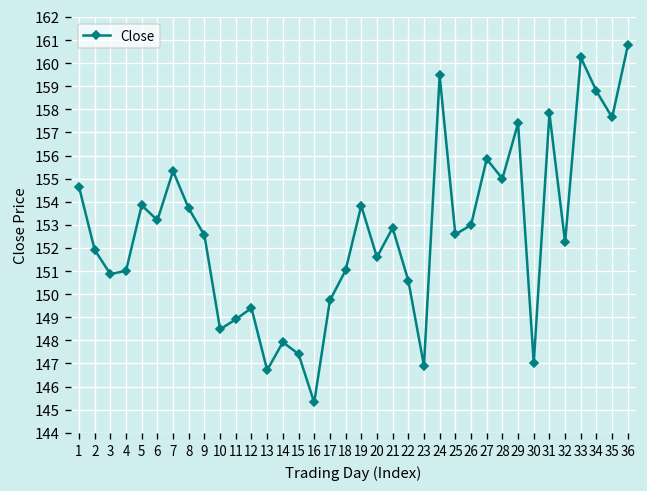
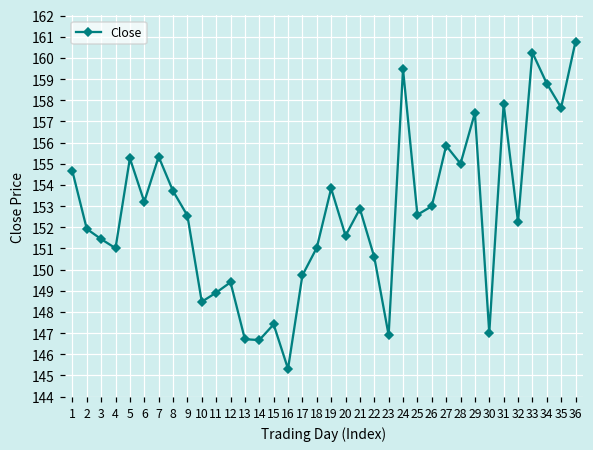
3: 150.9 -> 151.4
5: 153.9 -> 155.3
14: 147.9 -> 146.7
